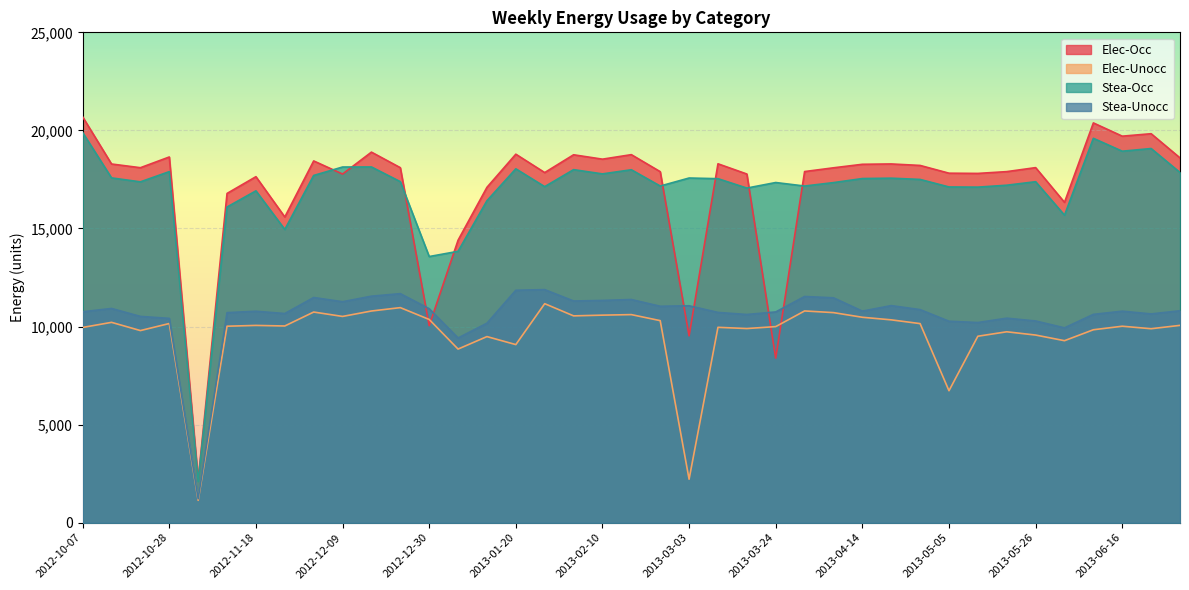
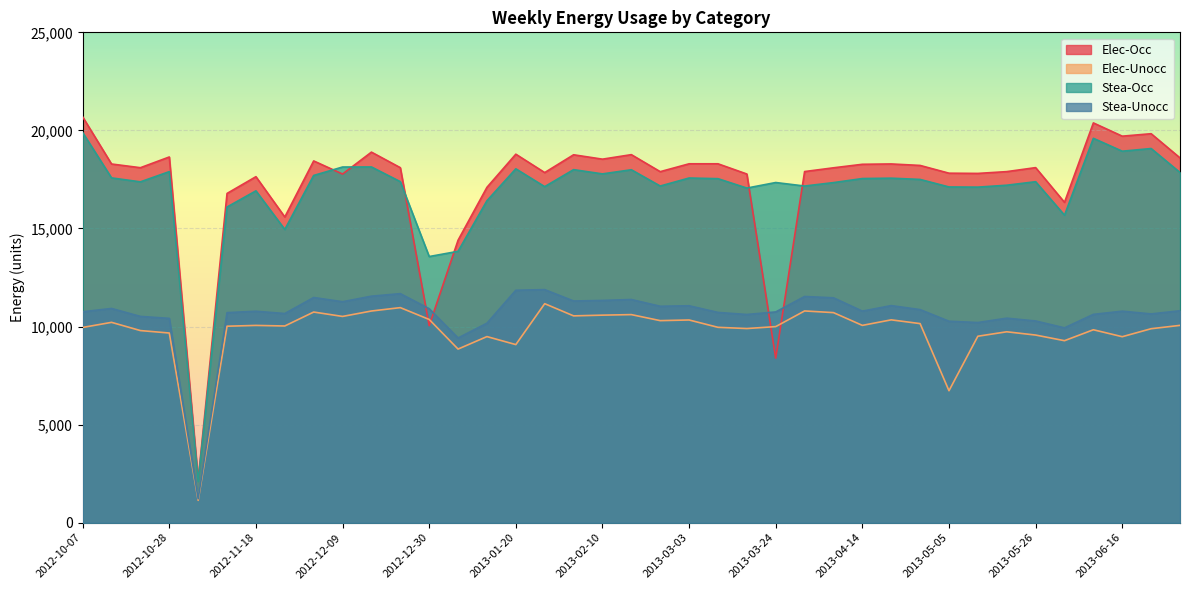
Elec-Unocc, 2012-10-28: 10,200 -> 9,700
Elec-Occ, 2013-03-03: 9,500 -> 18,300
Elec-Unocc, 2013-03-03: 2,200 -> 10,300
Elec-Unocc, 2013-04-14: 10,500 -> 10,100
Elec-Unocc, 2013-06-16: 10,000 -> 9,500
